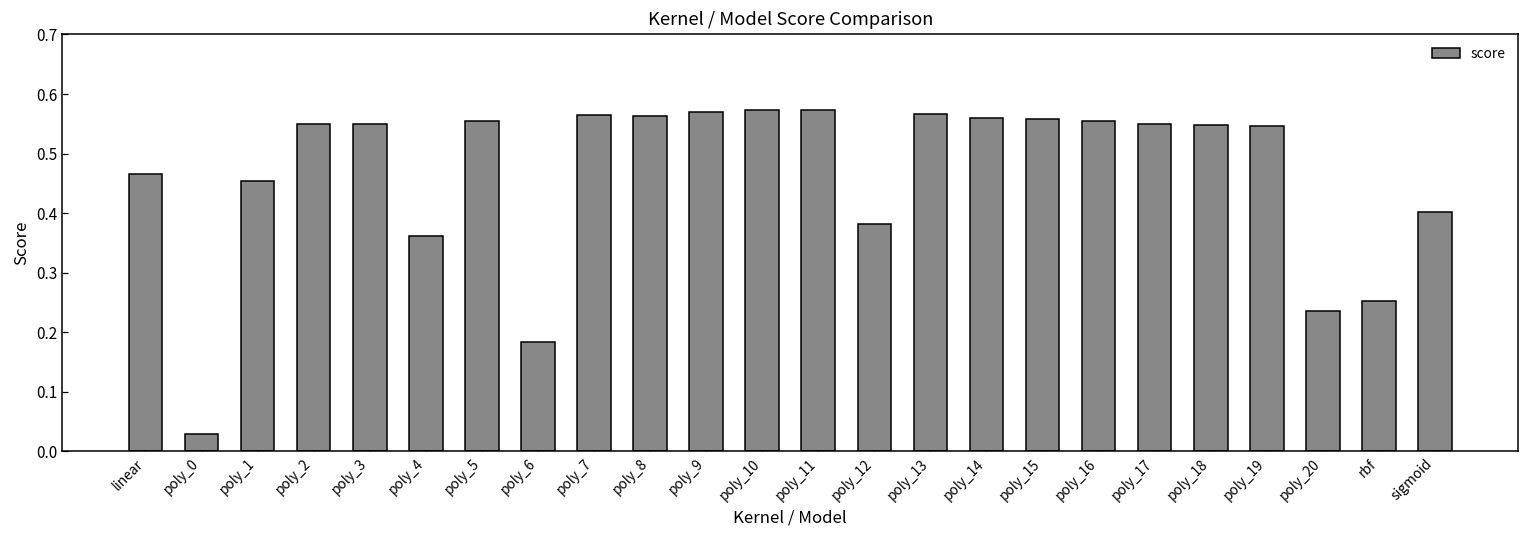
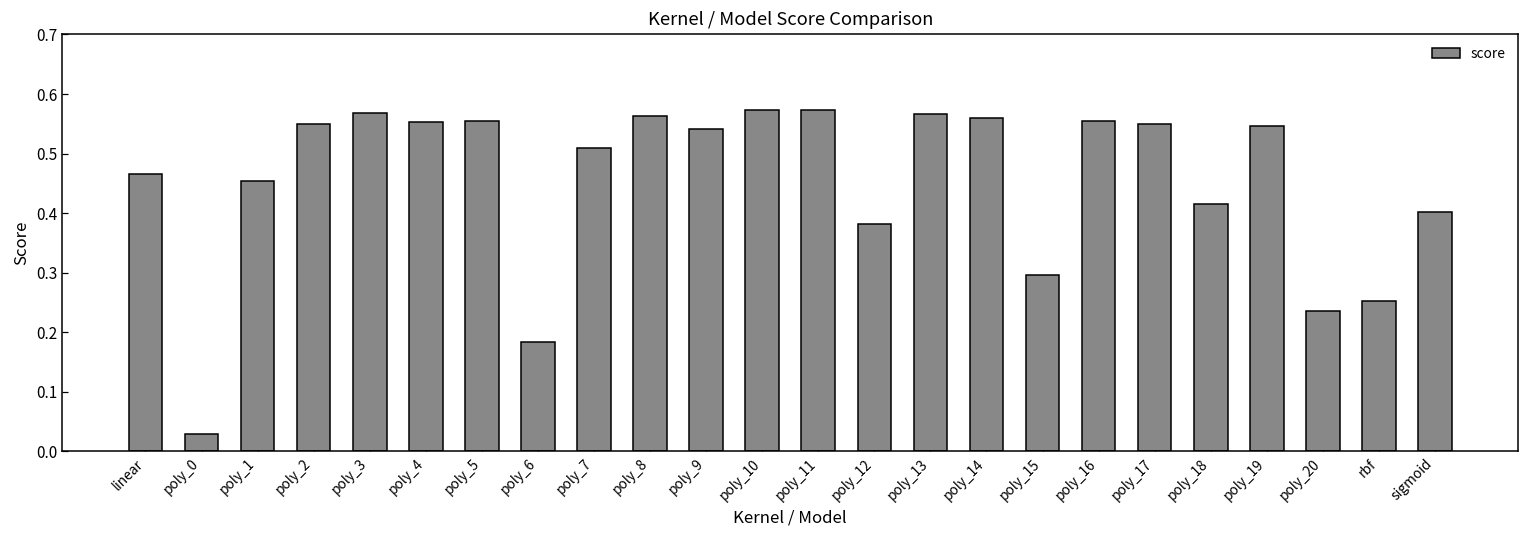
poly_3: 0.55 -> 0.57
poly_4: 0.36 -> 0.55
poly_7: 0.56 -> 0.51
poly_9: 0.57 -> 0.54
poly_15: 0.56 -> 0.30
poly_18: 0.55 -> 0.42
